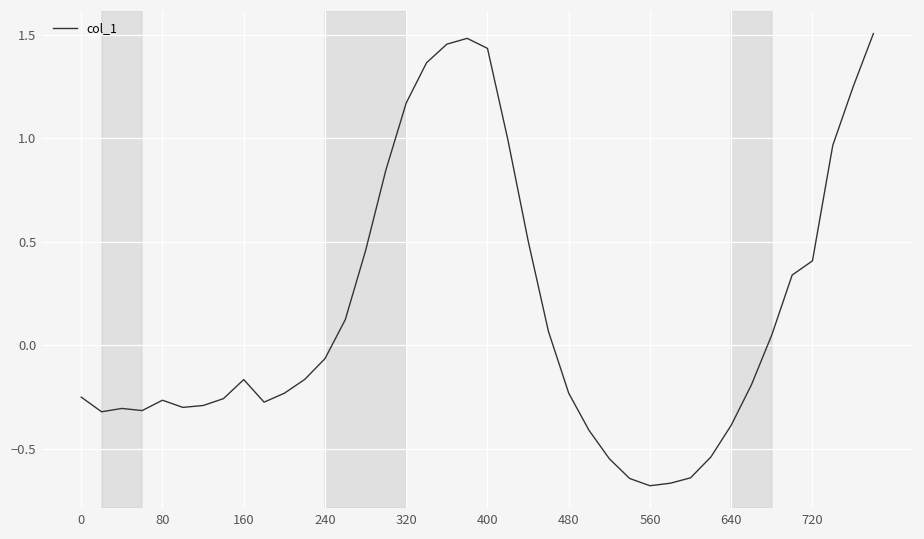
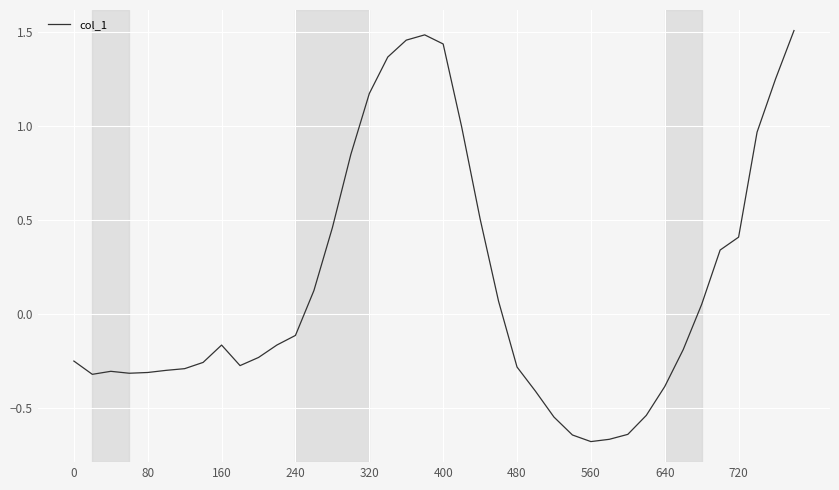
80: -0.26 -> -0.31
240: -0.06 -> -0.11
480: -0.23 -> -0.28
